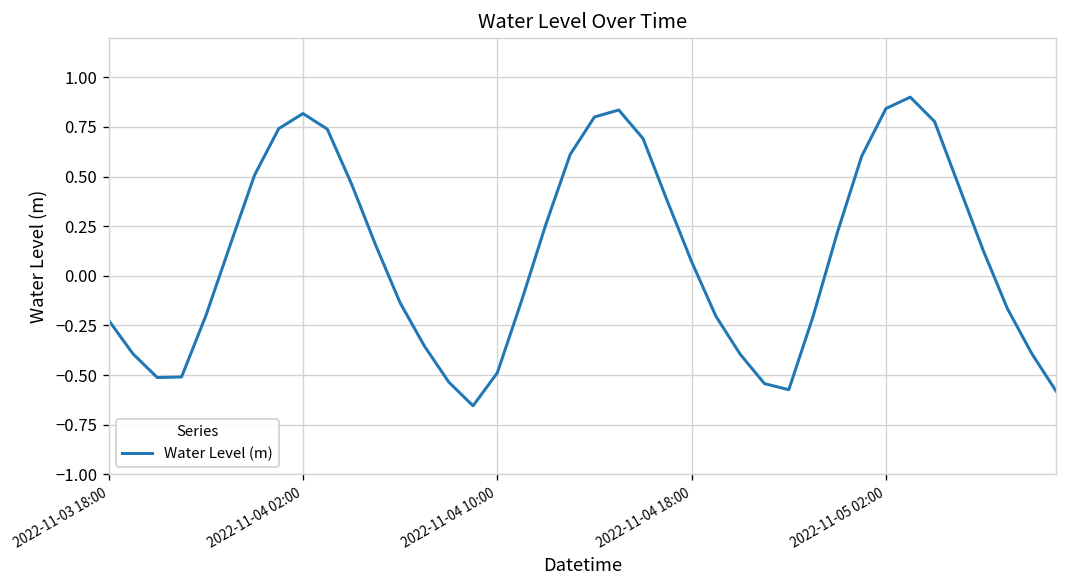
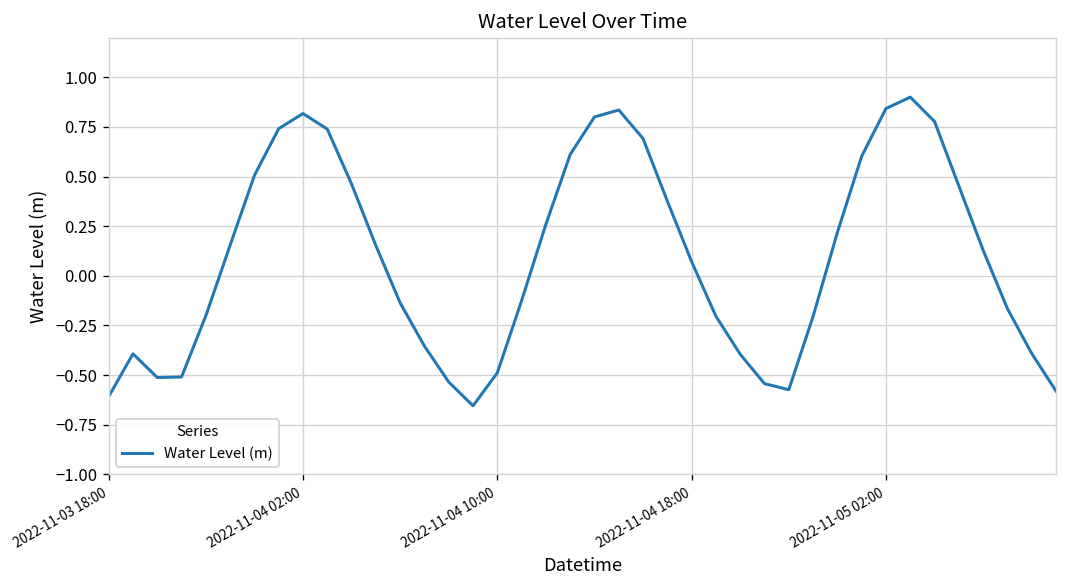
2022-11-03 18:00: -0.22 -> -0.61
